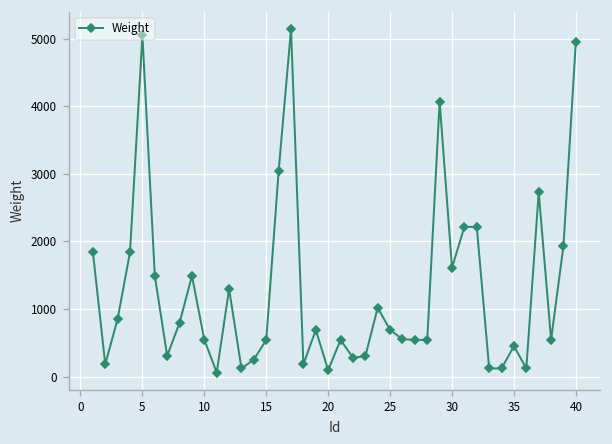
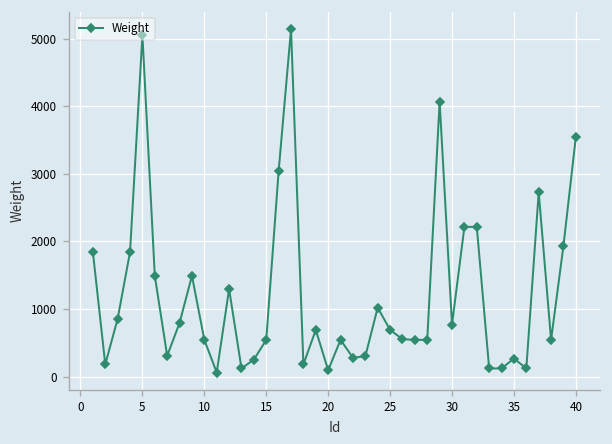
30: 1600 -> 800
35: 500 -> 300
40: 5000 -> 3500
